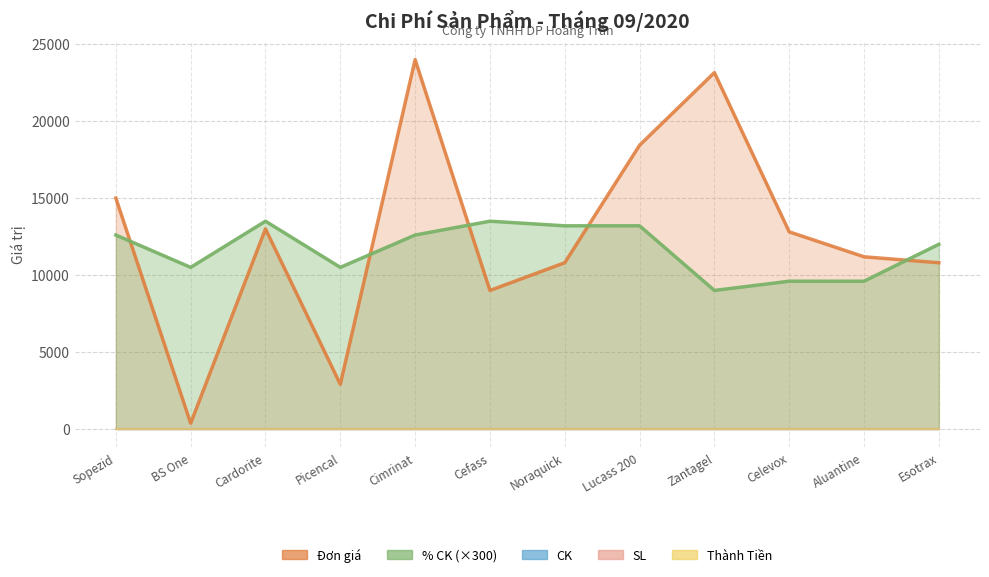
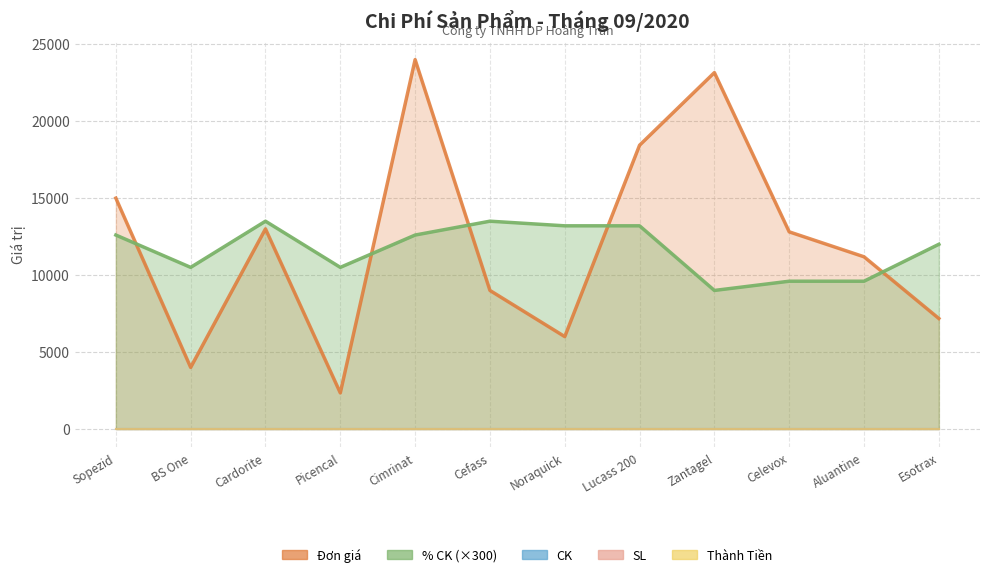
Đơn giá, BS One: 400 -> 4000
Đơn giá, Picencal: 2900 -> 2300
Đơn giá, Noraquick: 10800 -> 6000
Đơn giá, Esotrax: 10800 -> 7200
